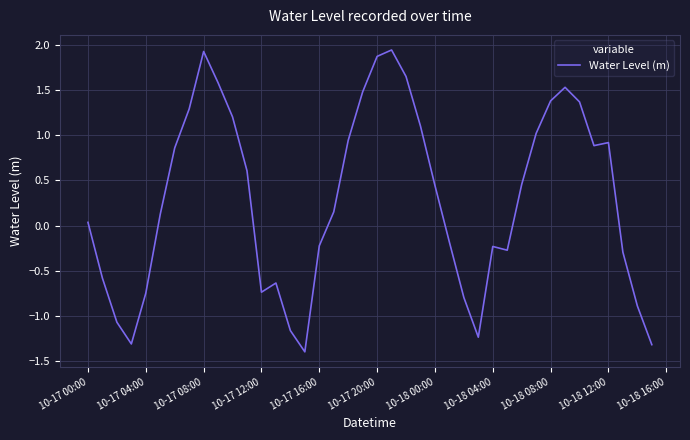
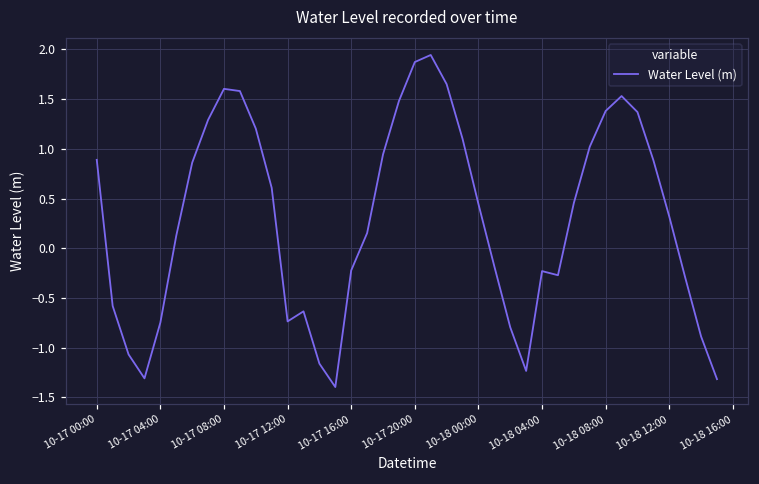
10-17 00:00: 0.0 -> 0.9
10-17 08:00: 1.9 -> 1.6
10-18 12:00: 0.9 -> 0.3
